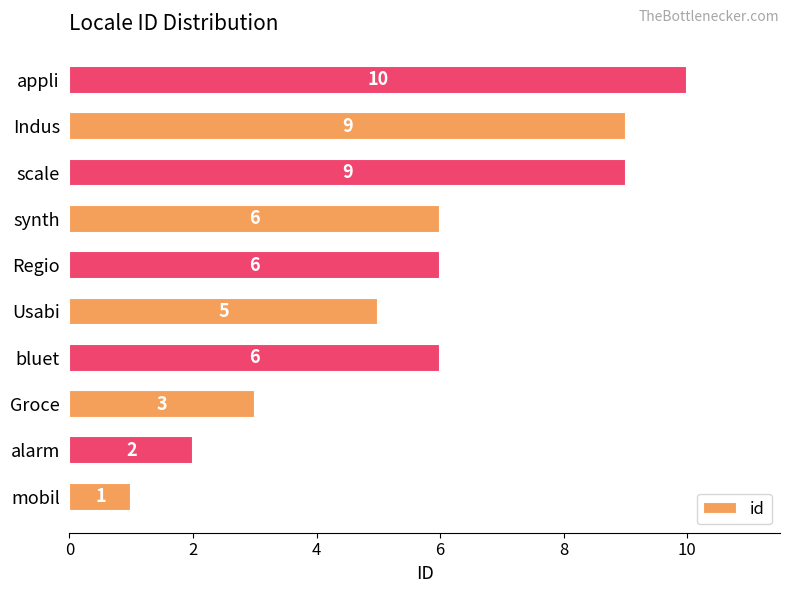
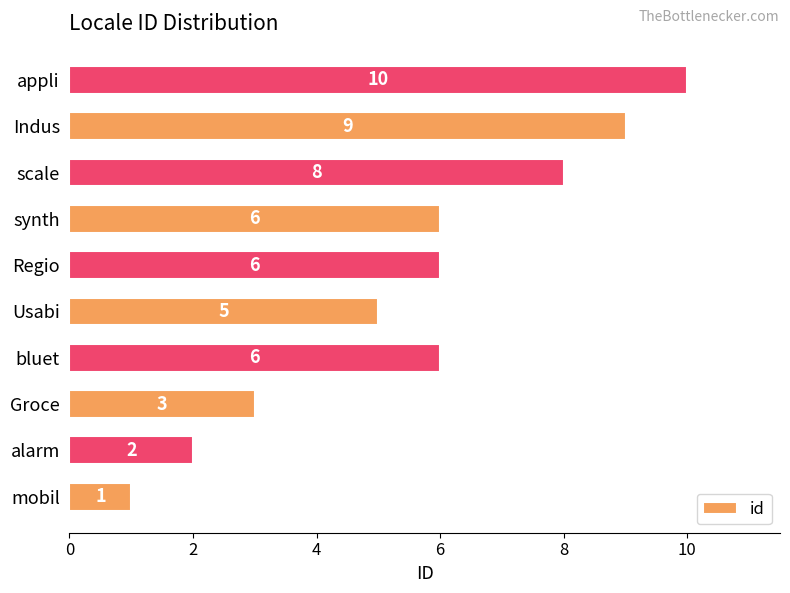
scale: 9 -> 8
